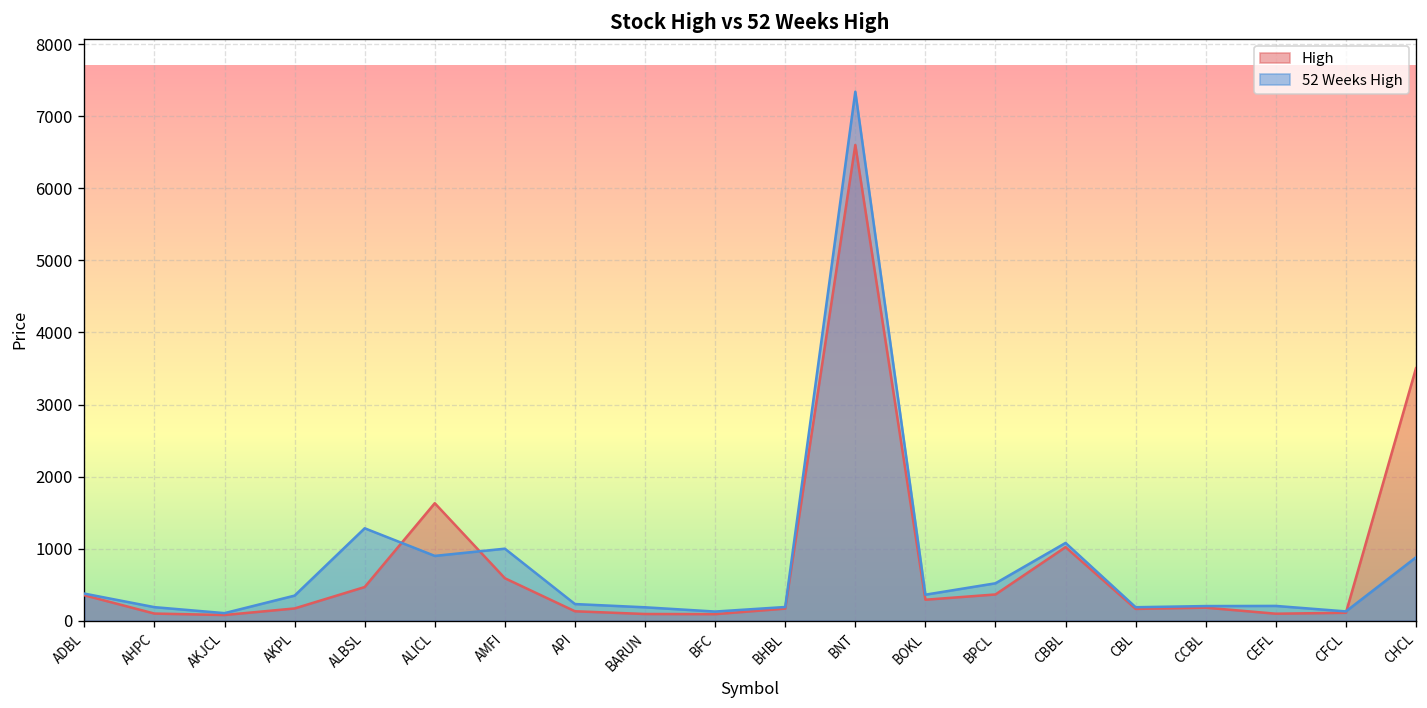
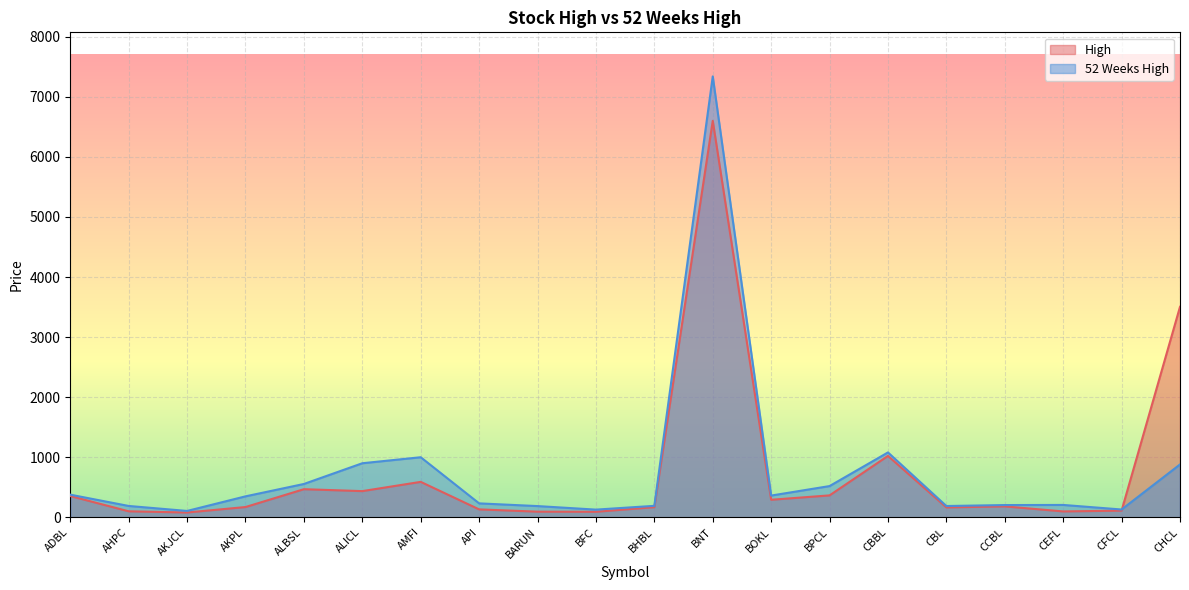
52 Weeks High, ALBSL: 1300 -> 600
High, ALICL: 1600 -> 400
